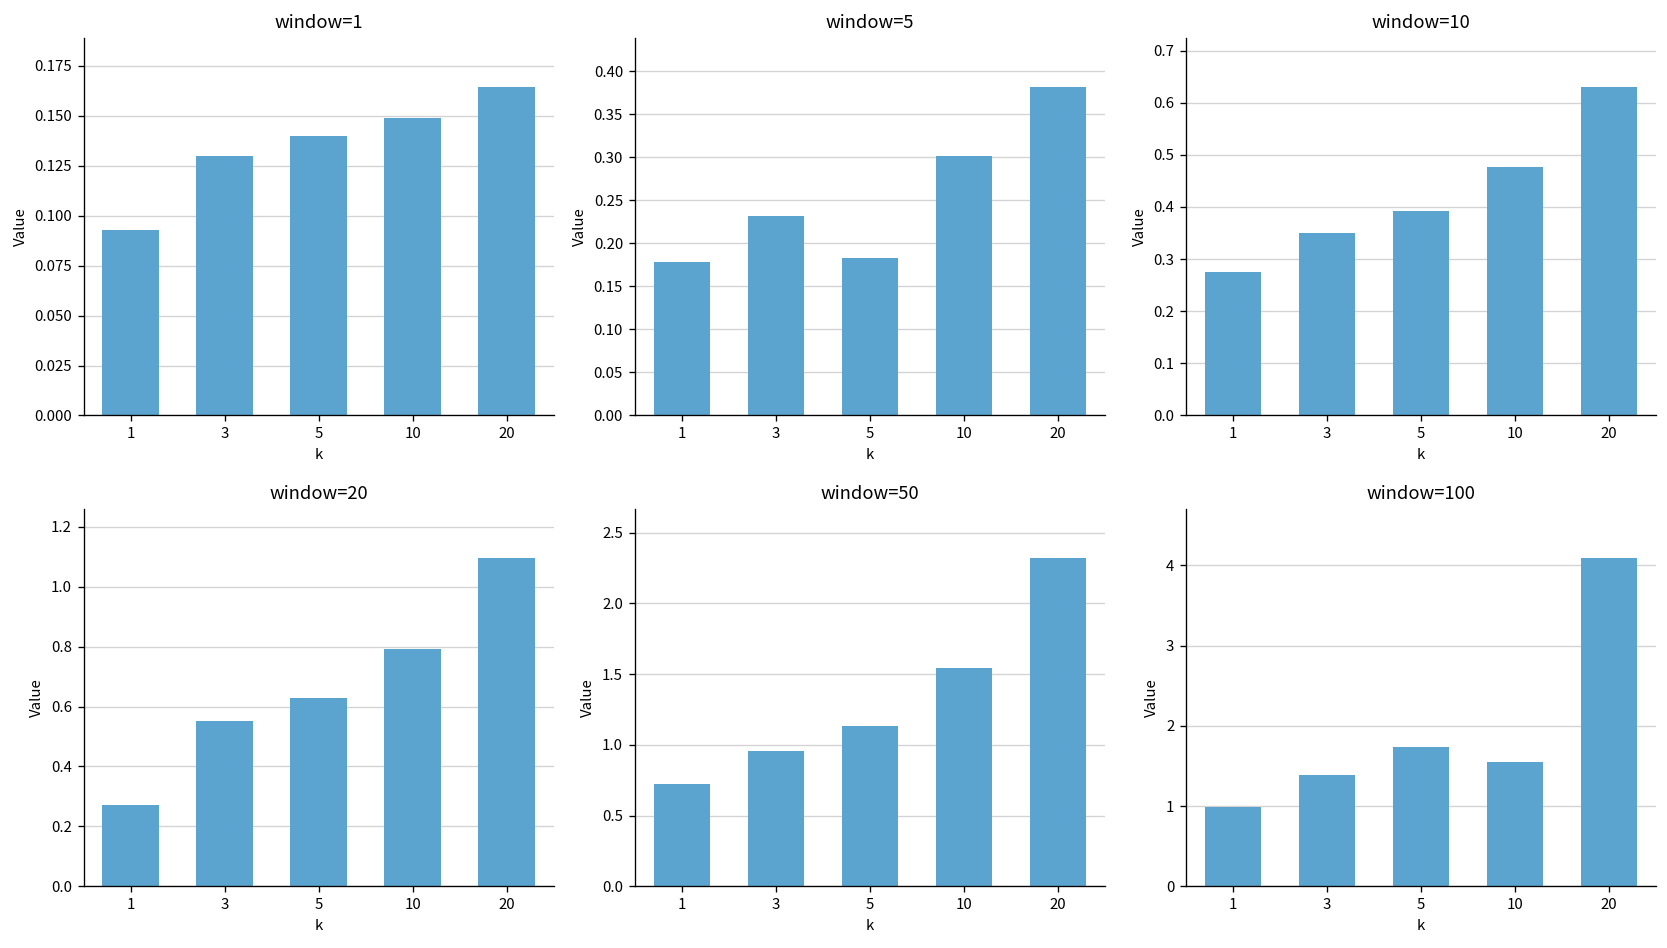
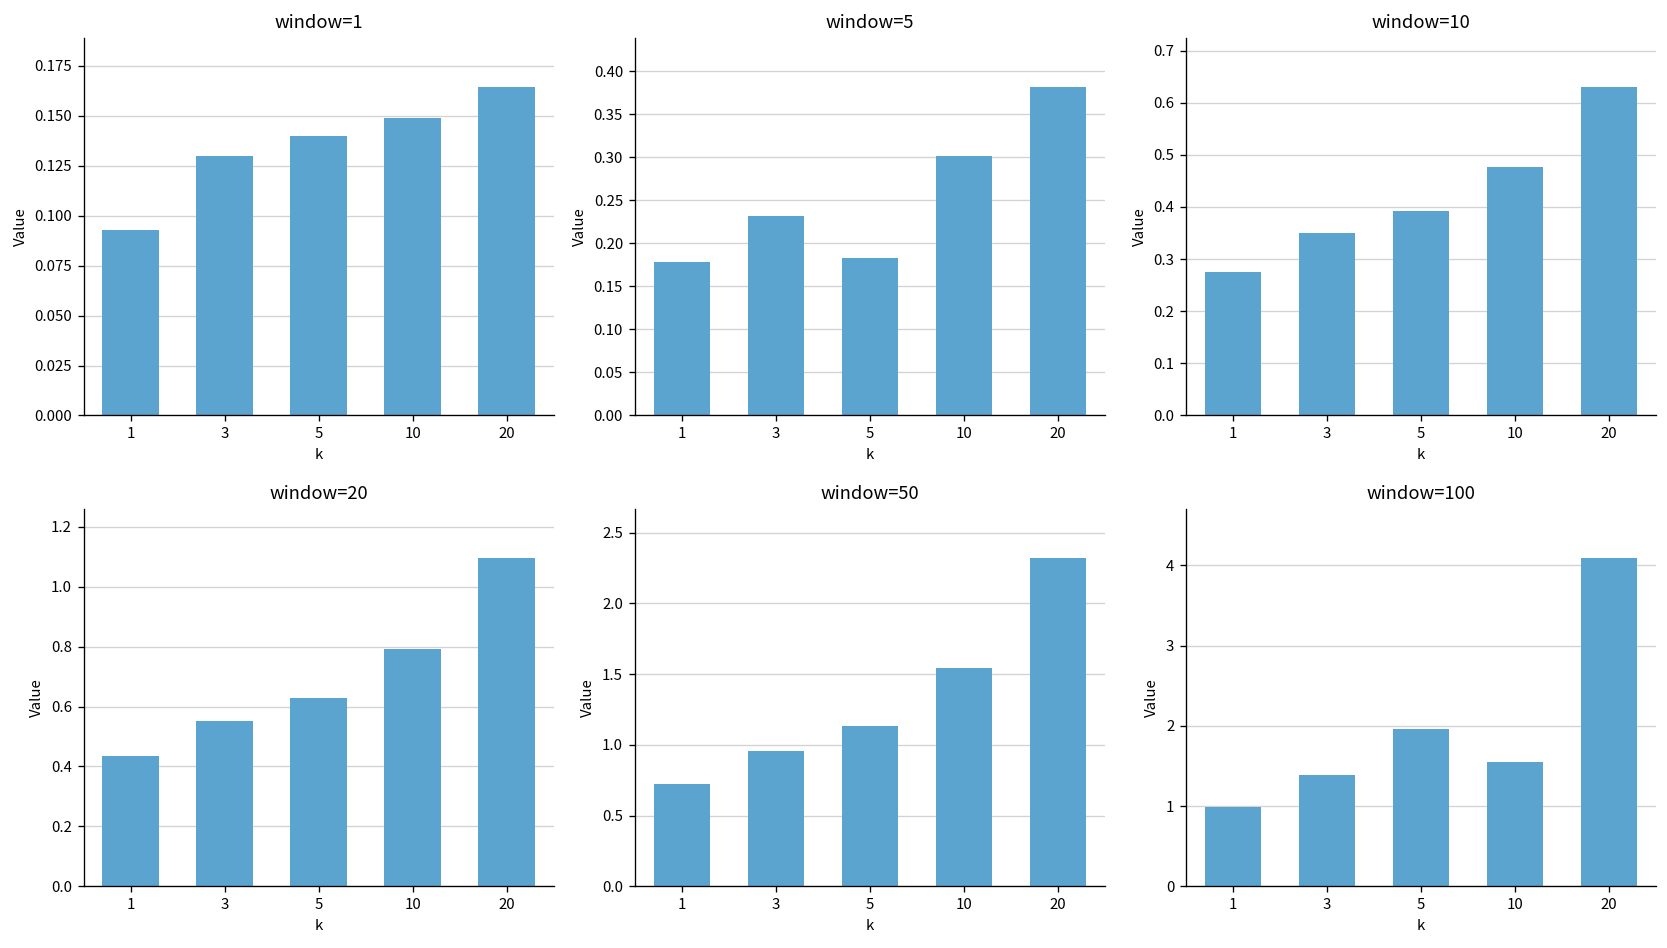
window=20, 1: 0.27 -> 0.43
window=100, 5: 1.7 -> 2.0
